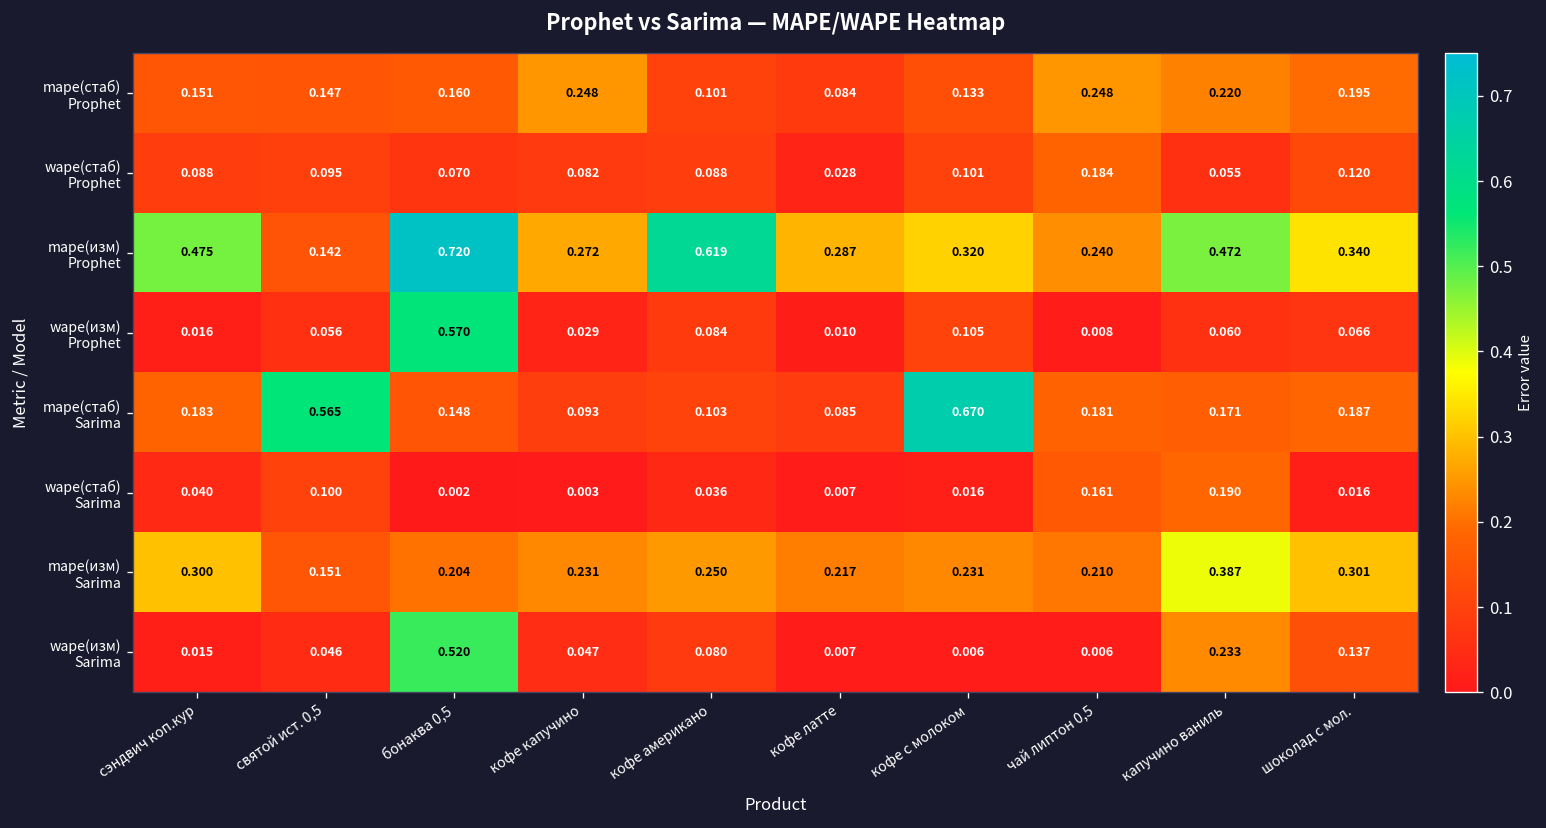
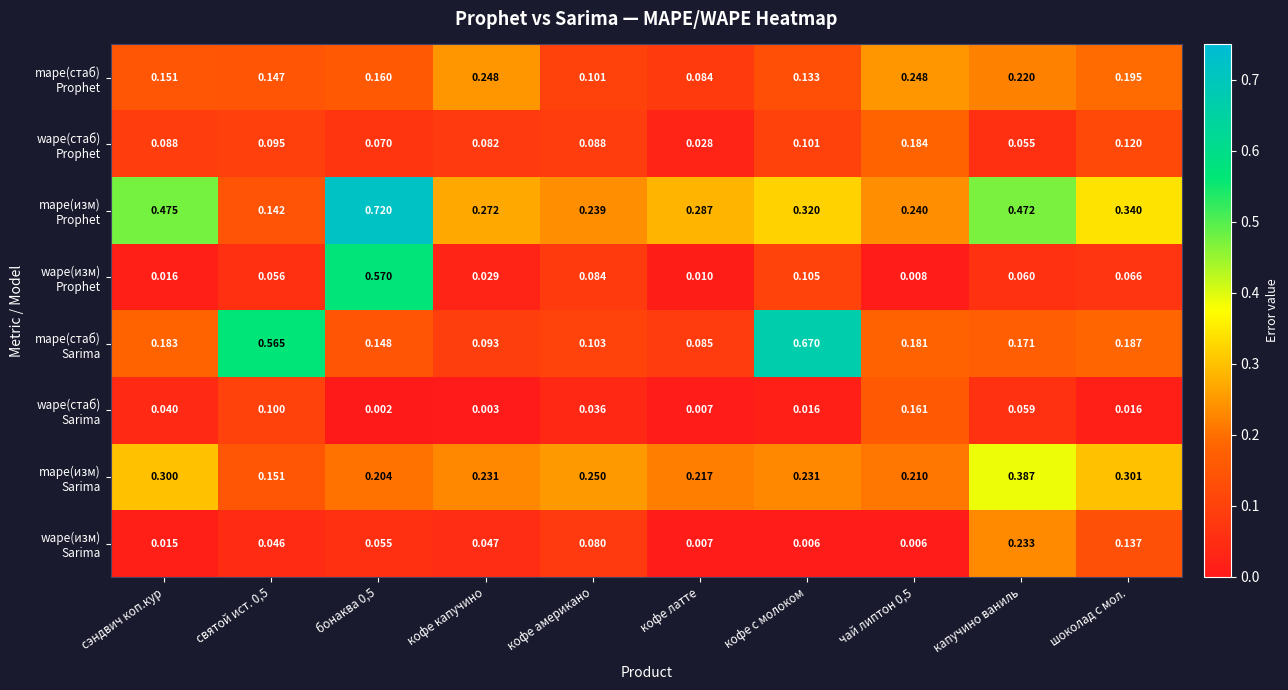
mape(изм) Prophet, кофе американо: 0.619 -> 0.239
wape(стаб) Sarima, капучино ваниль: 0.190 -> 0.059
wape(изм) Sarima, бонаква 0,5: 0.520 -> 0.055
